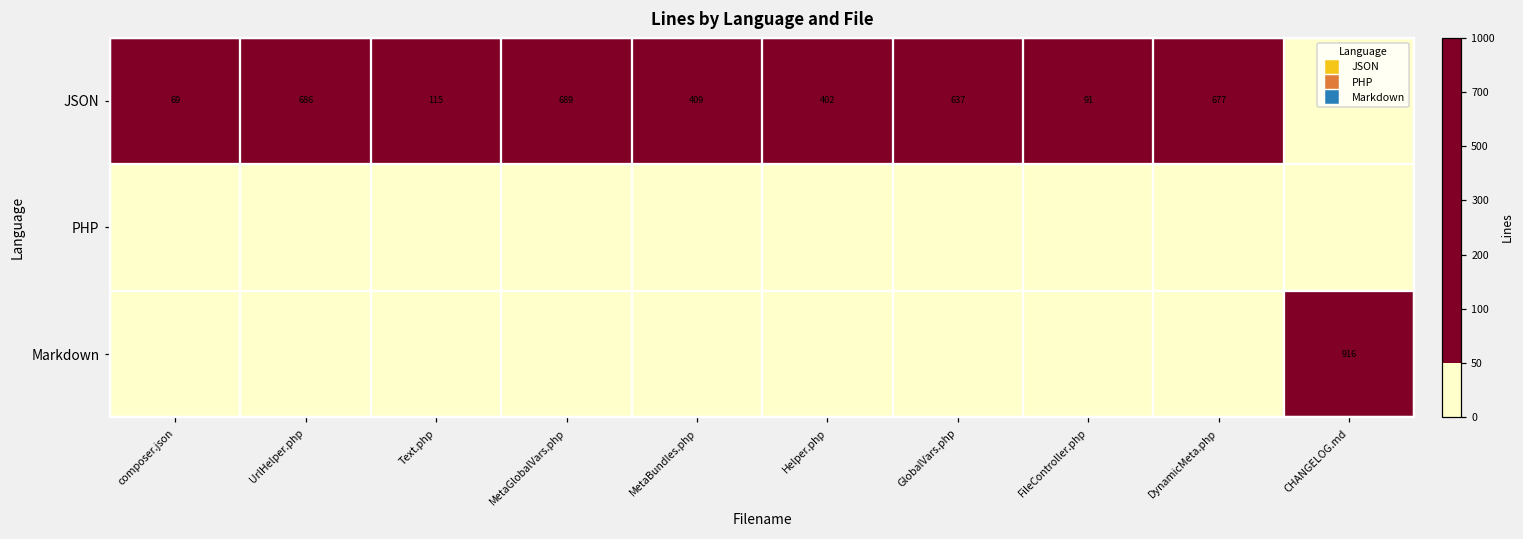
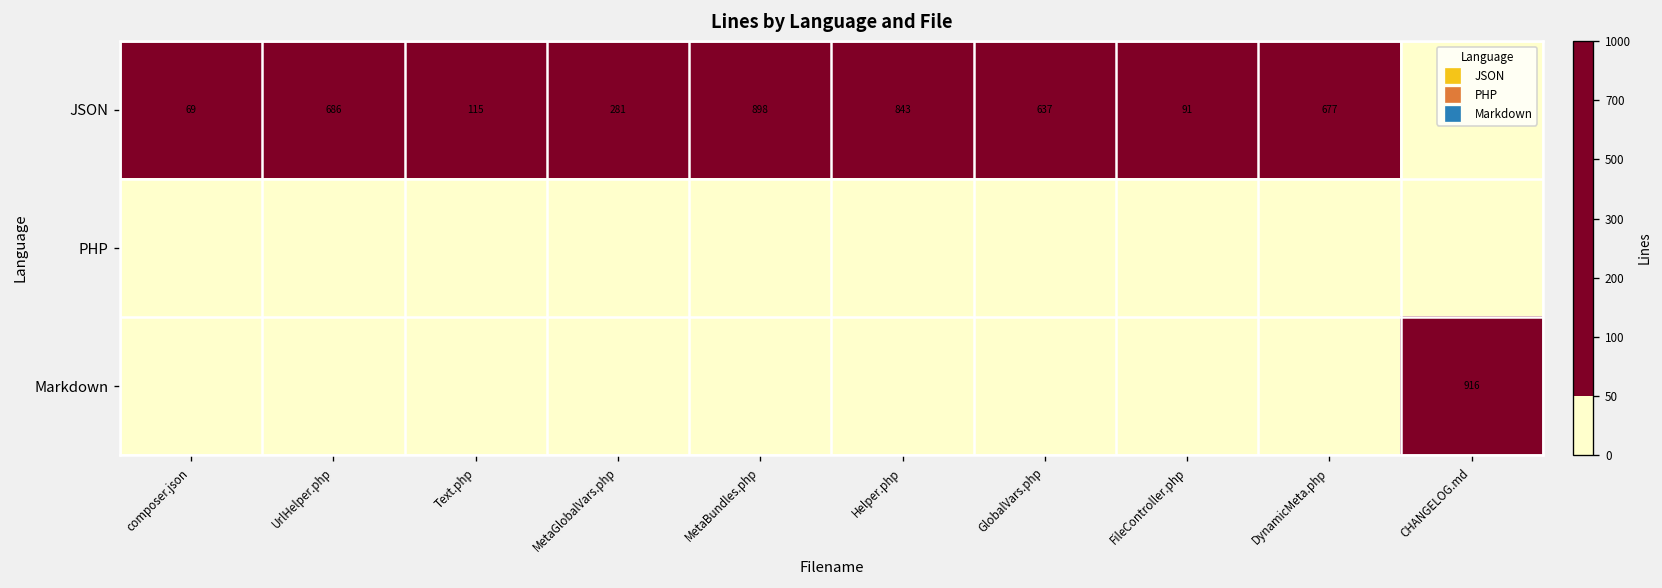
JSON, MetaGlobalVars.php: 689 -> 281
JSON, MetaBundles.php: 409 -> 898
JSON, Helper.php: 402 -> 843
